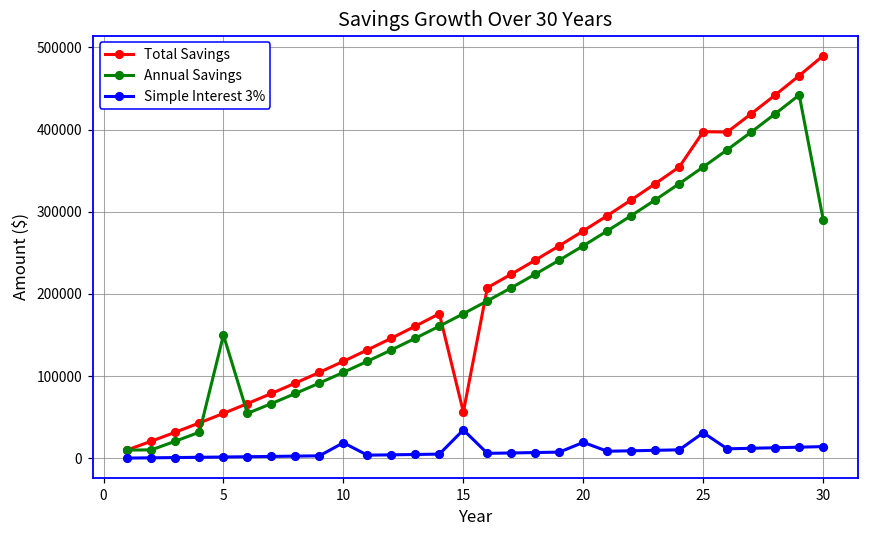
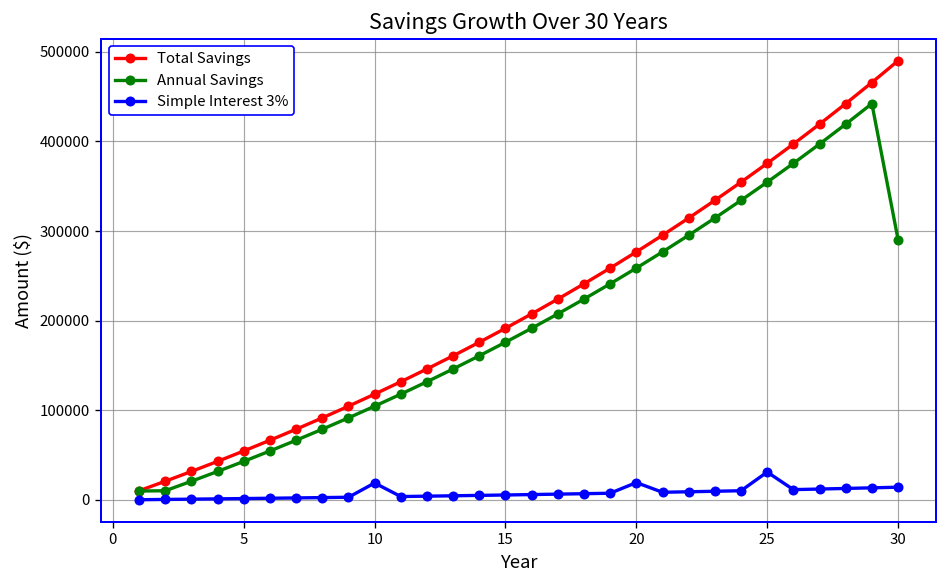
Annual Savings, 5: 150000 -> 40000
Total Savings, 15: 60000 -> 190000
Simple Interest 3%, 15: 30000 -> 10000
Total Savings, 25: 400000 -> 380000
